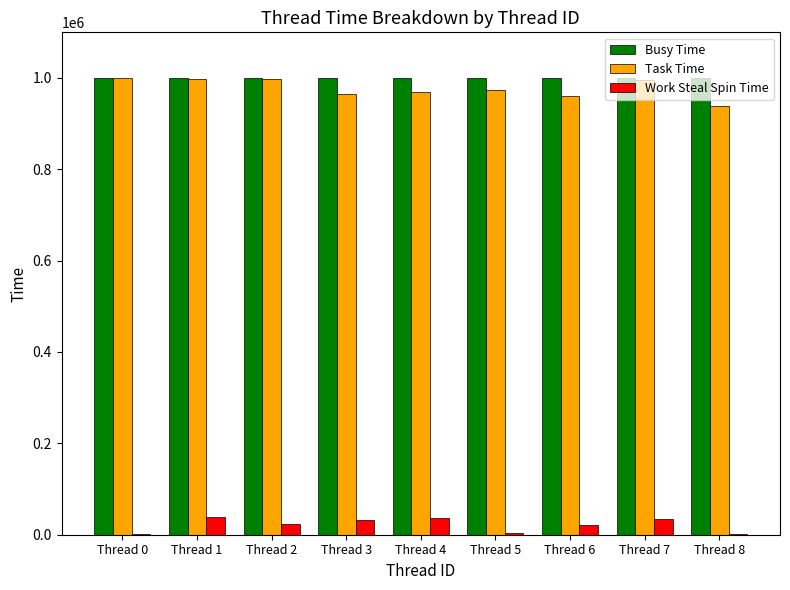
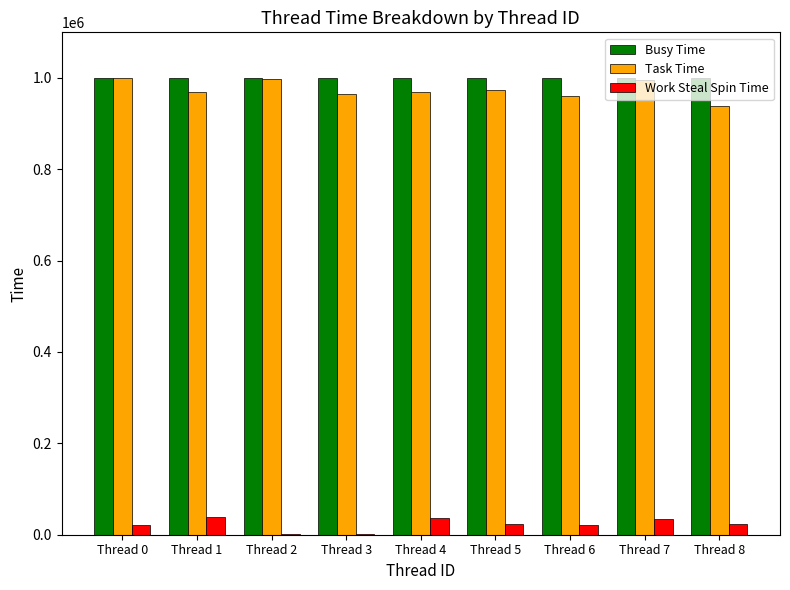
Work Steal Spin Time, Thread 0: 0 -> 20000
Task Time, Thread 1: 1000000 -> 970000
Work Steal Spin Time, Thread 2: 20000 -> 0
Work Steal Spin Time, Thread 3: 30000 -> 0
Work Steal Spin Time, Thread 5: 0 -> 20000
Work Steal Spin Time, Thread 8: 0 -> 20000
